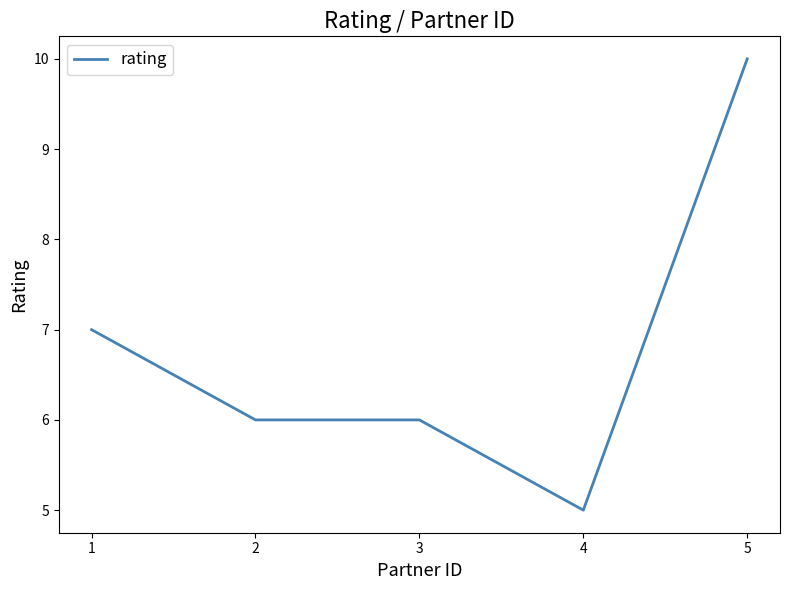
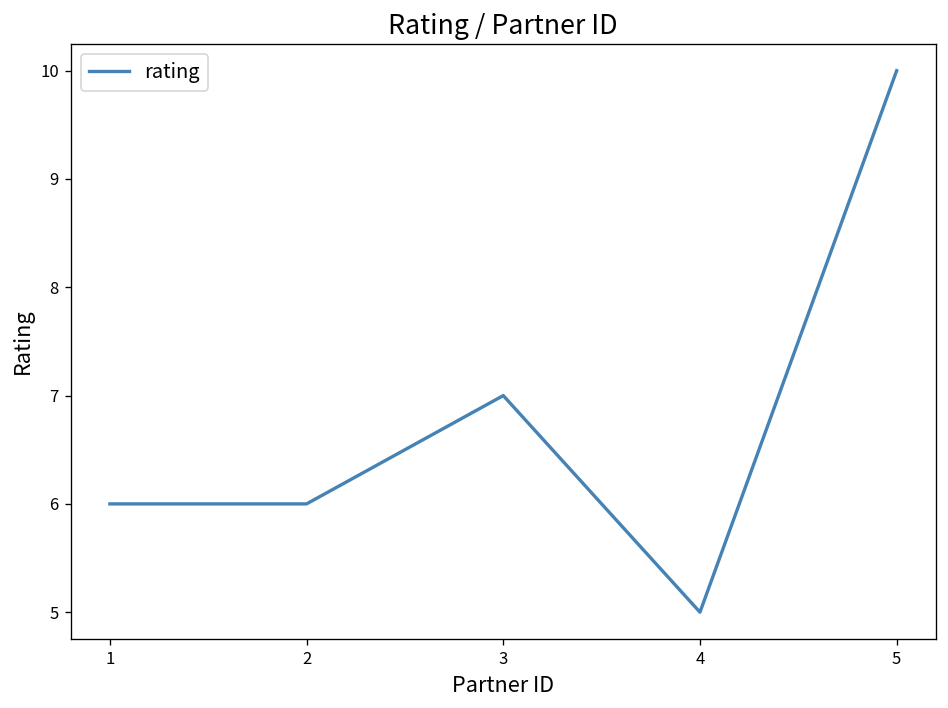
1: 7 -> 6
3: 6 -> 7
